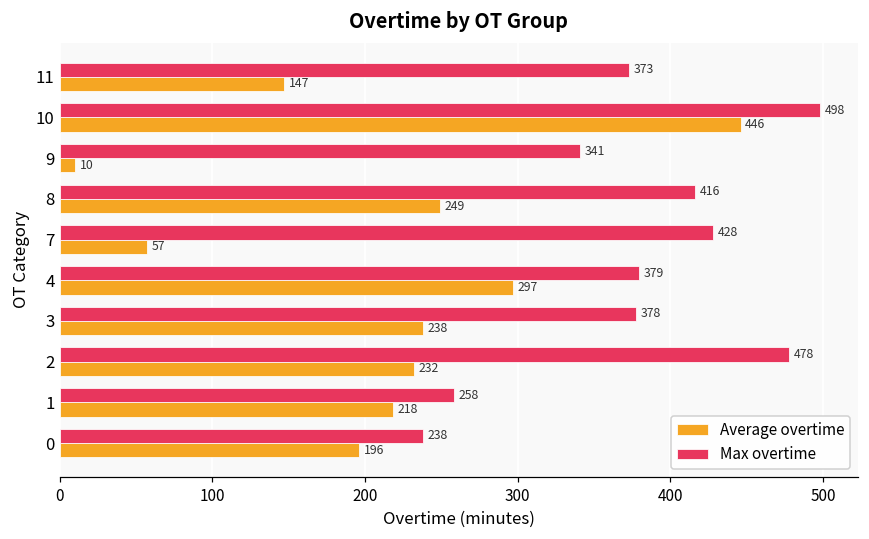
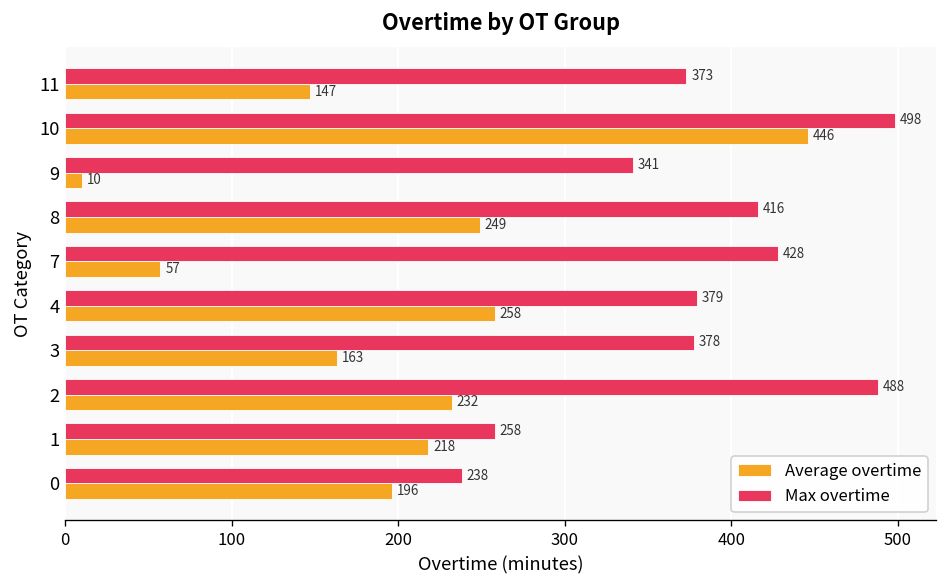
Average overtime, 4: 297 -> 258
Average overtime, 3: 238 -> 163
Max overtime, 2: 478 -> 488
